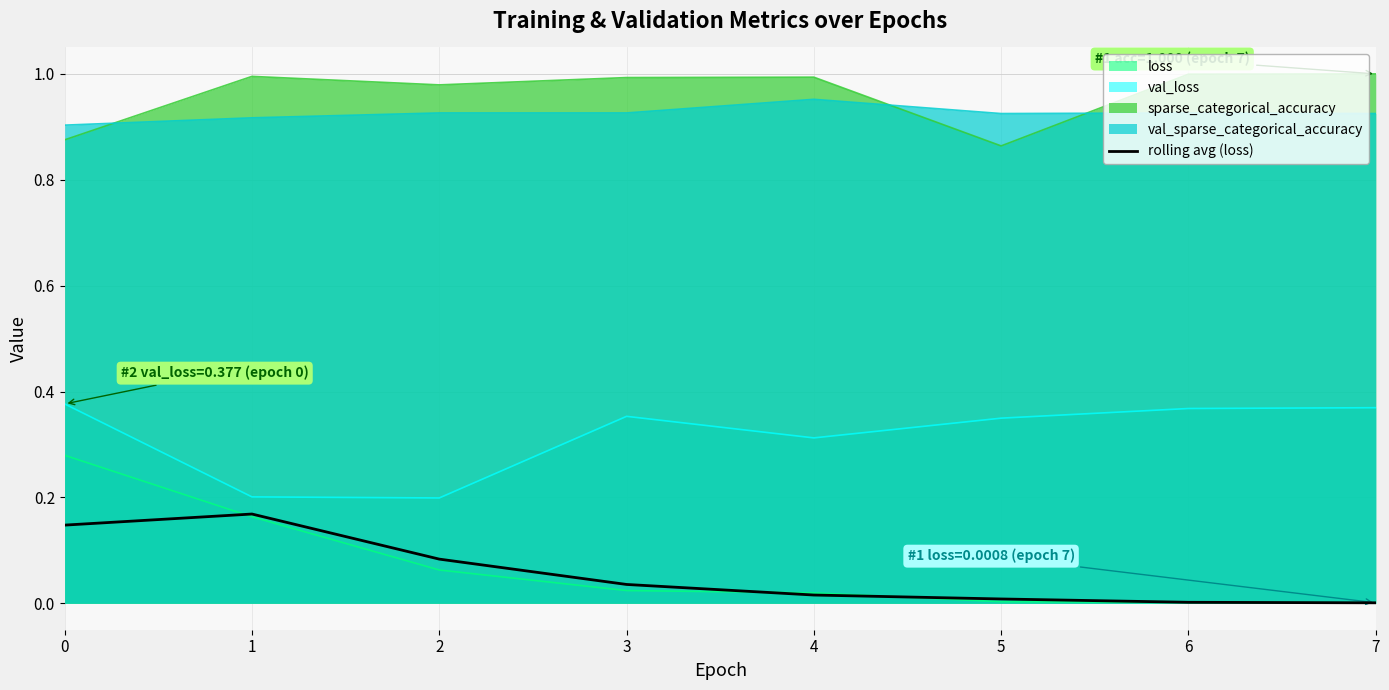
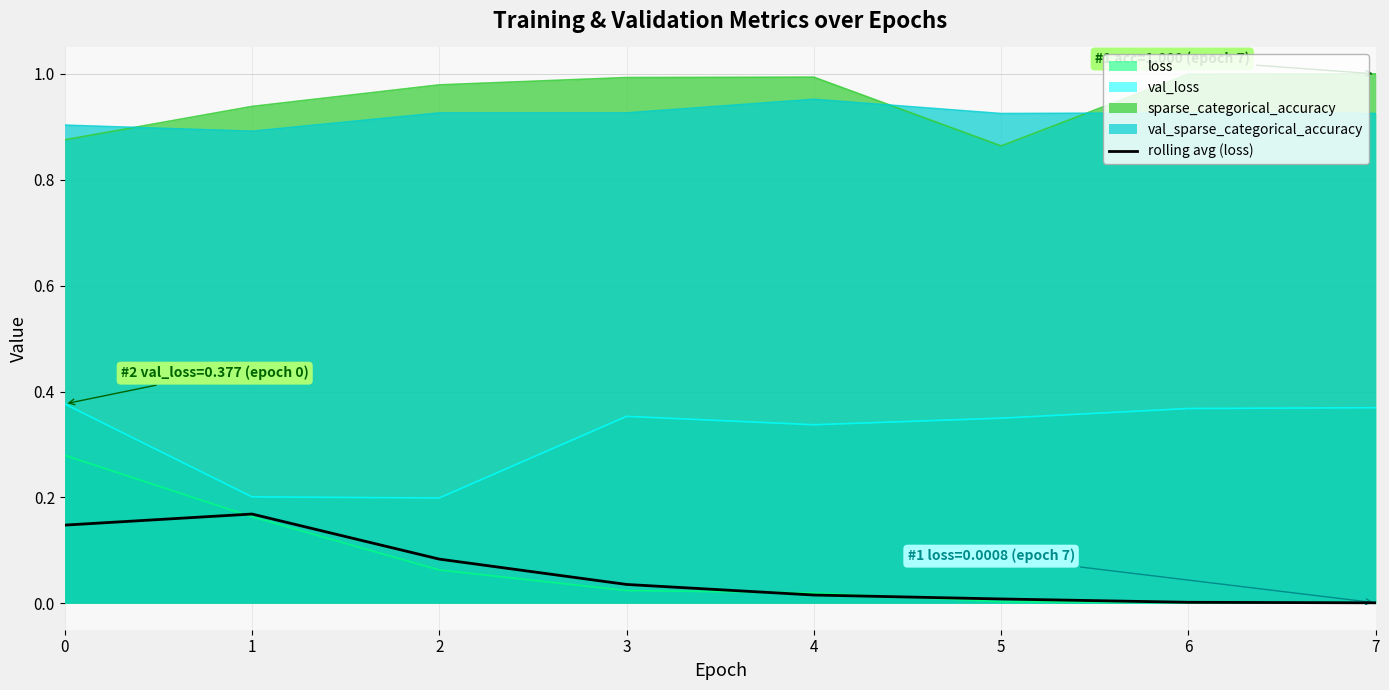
sparse_categorical_accuracy, 1: 1.00 -> 0.94
val_sparse_categorical_accuracy, 1: 0.92 -> 0.89
val_loss, 4: 0.31 -> 0.34
